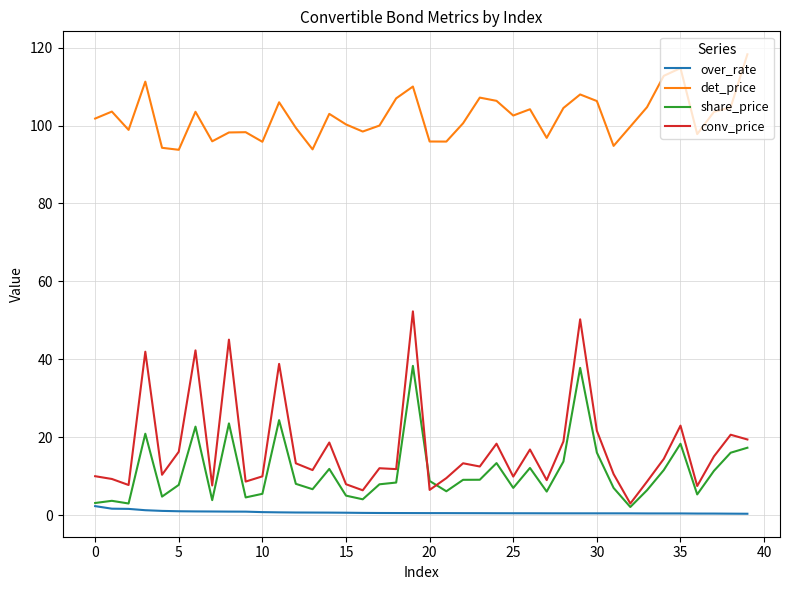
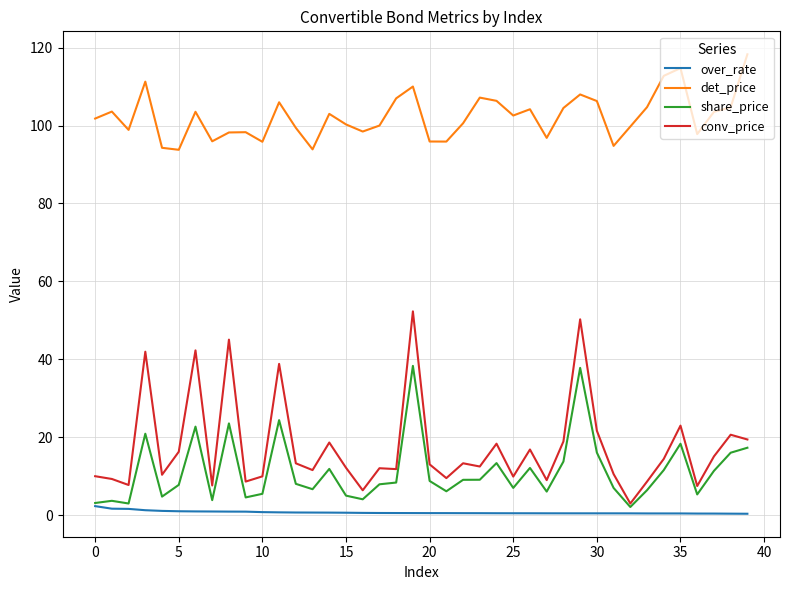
conv_price, 15: 8 -> 12
conv_price, 20: 6 -> 13
